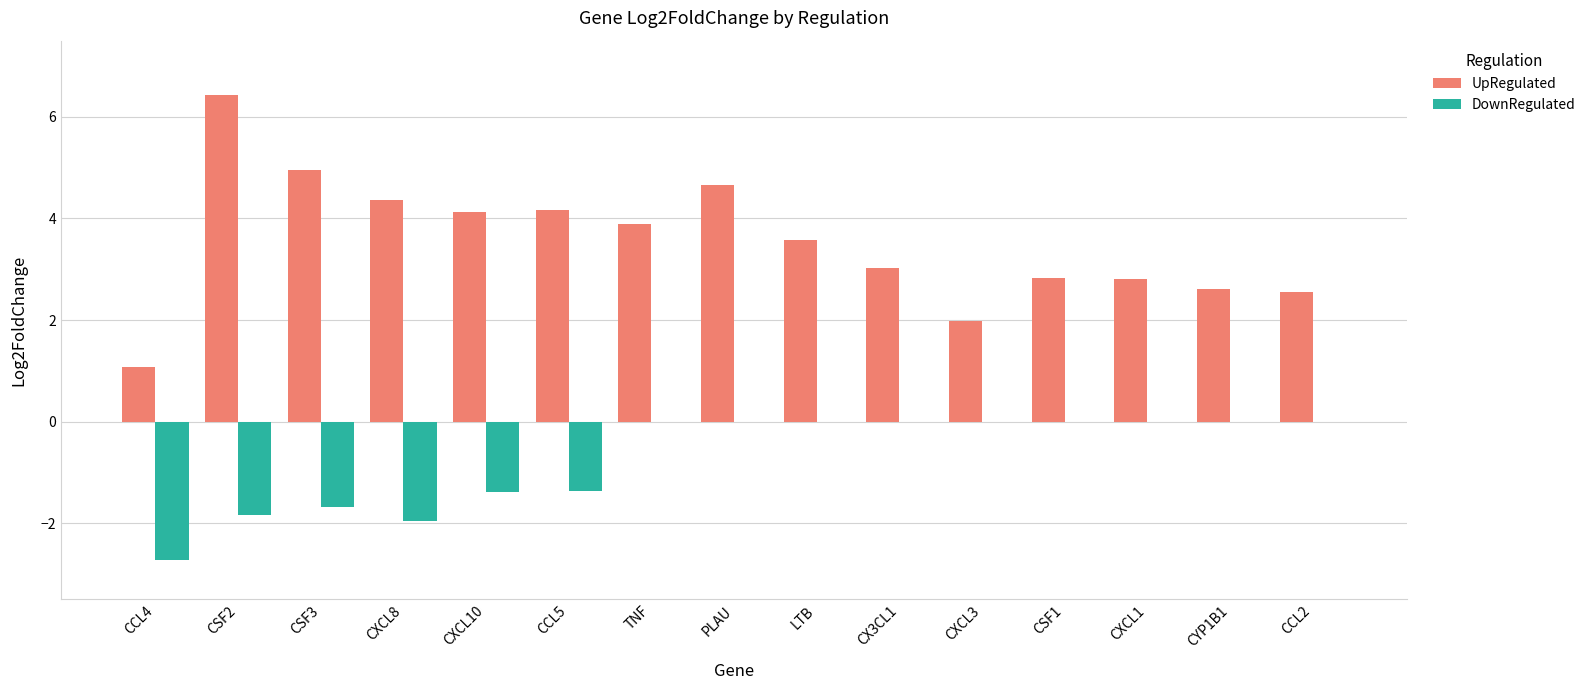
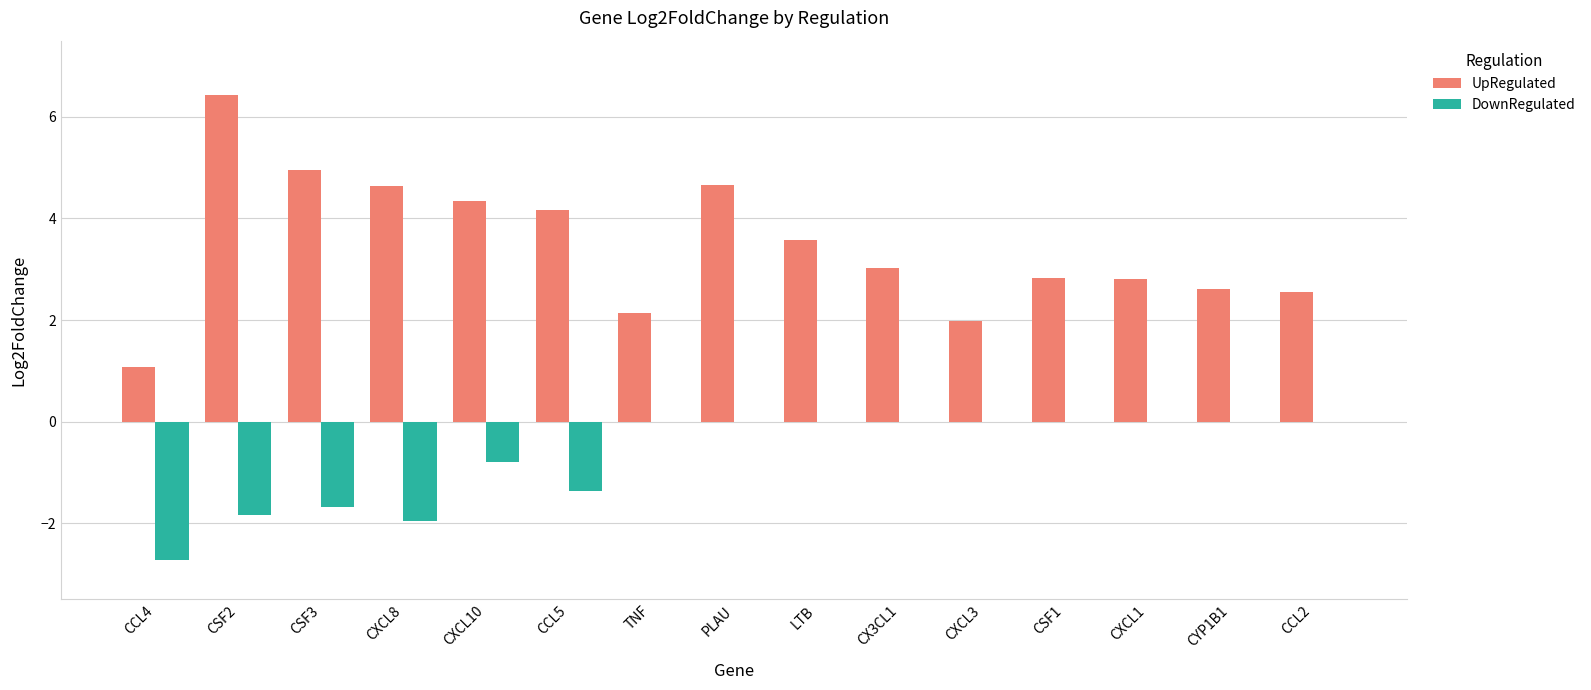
UpRegulated, CXCL8: 4.4 -> 4.6
UpRegulated, CXCL10: 4.1 -> 4.3
DownRegulated, CXCL10: -1.4 -> -0.8
UpRegulated, TNF: 3.9 -> 2.1
